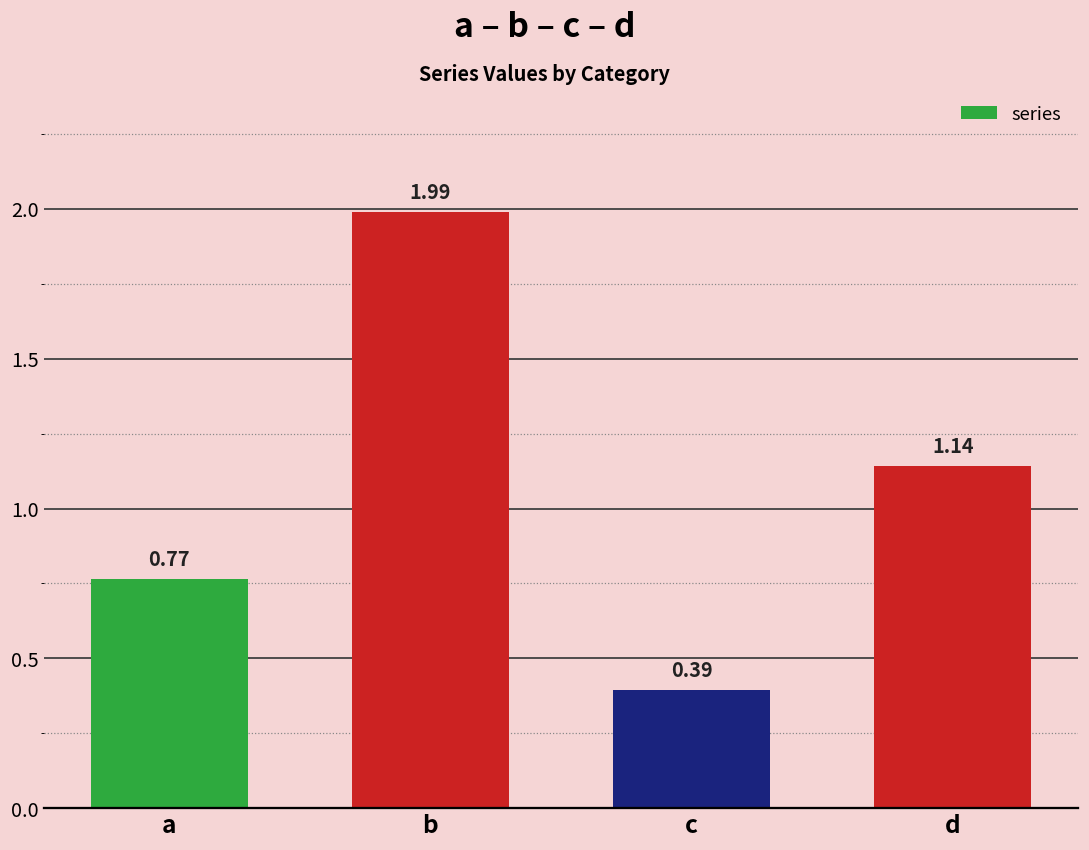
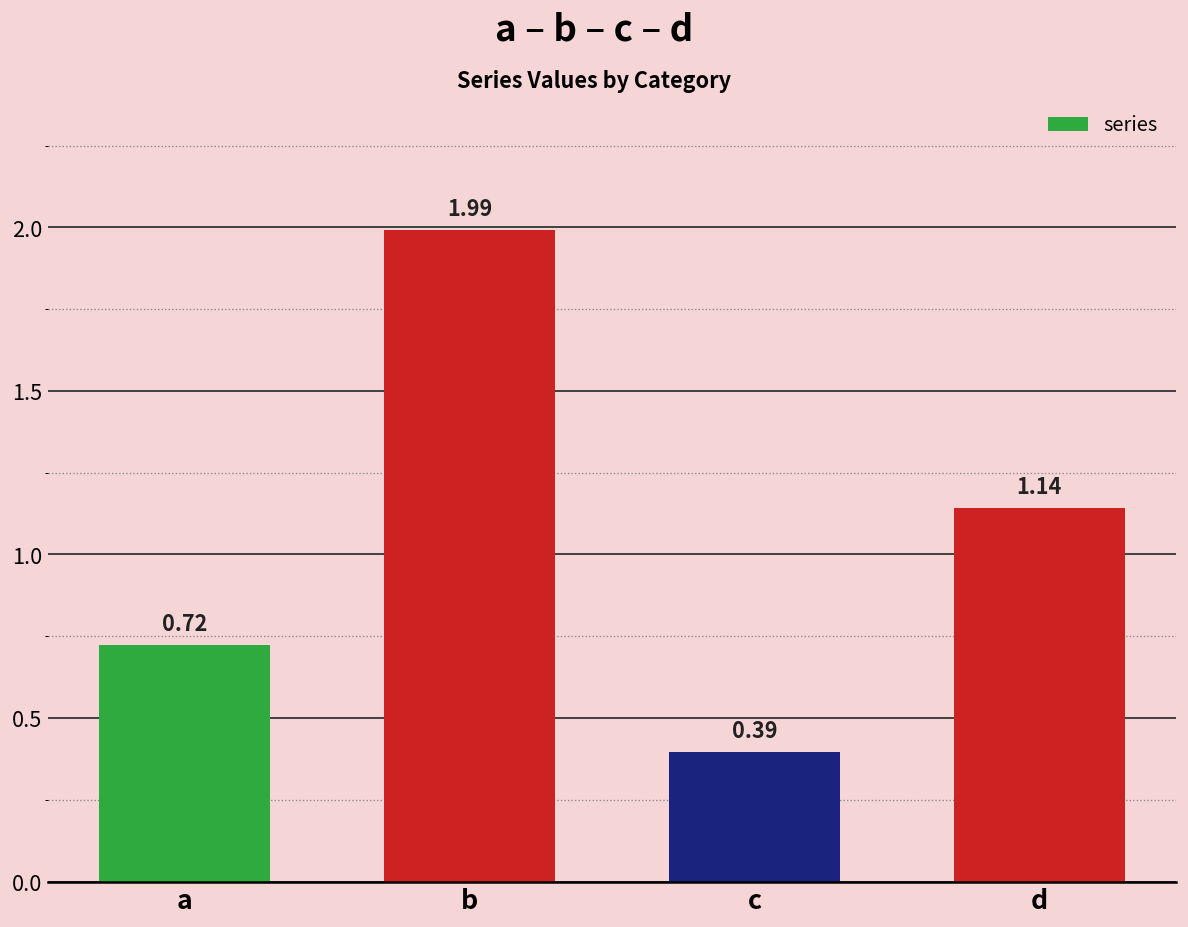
a: 0.77 -> 0.72
